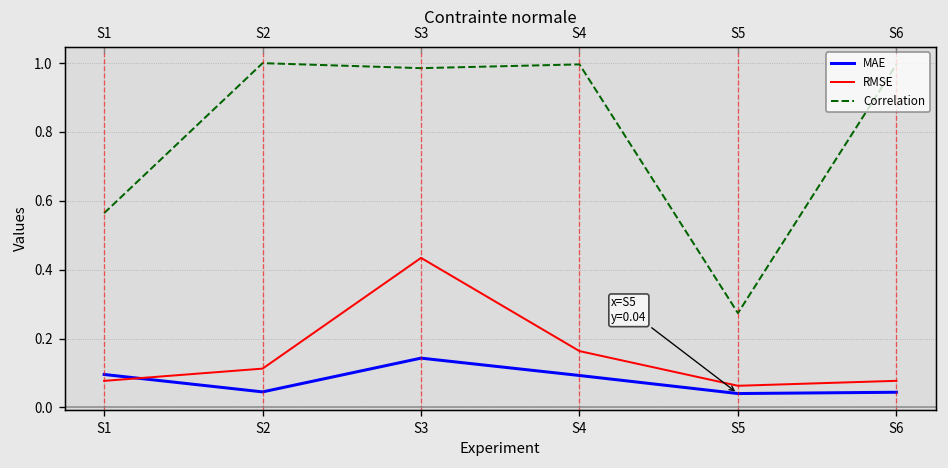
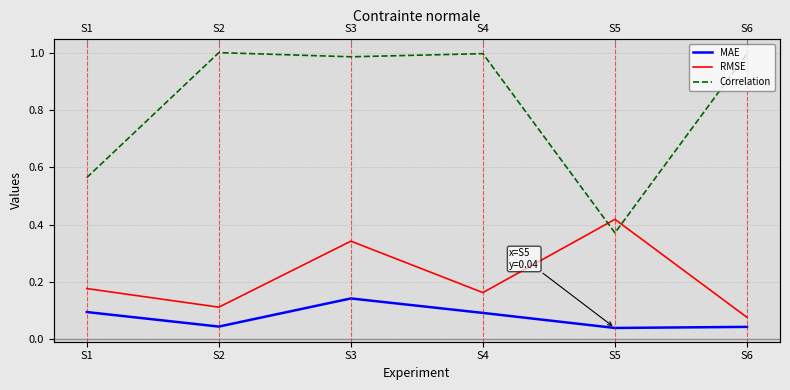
RMSE, S1: 0.08 -> 0.18
RMSE, S3: 0.43 -> 0.34
RMSE, S5: 0.06 -> 0.42
Correlation, S5: 0.27 -> 0.37
